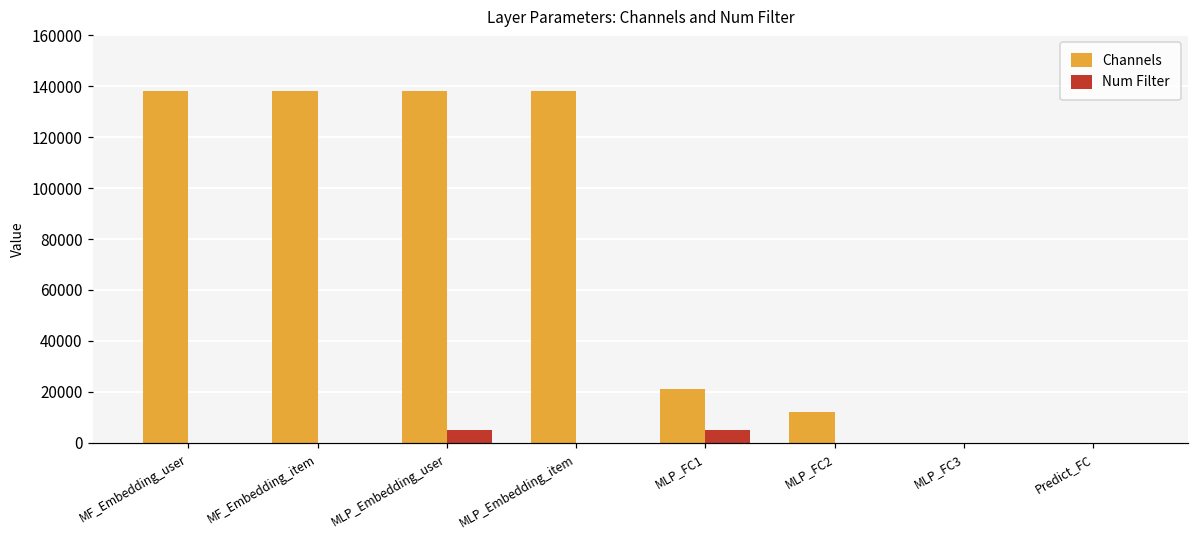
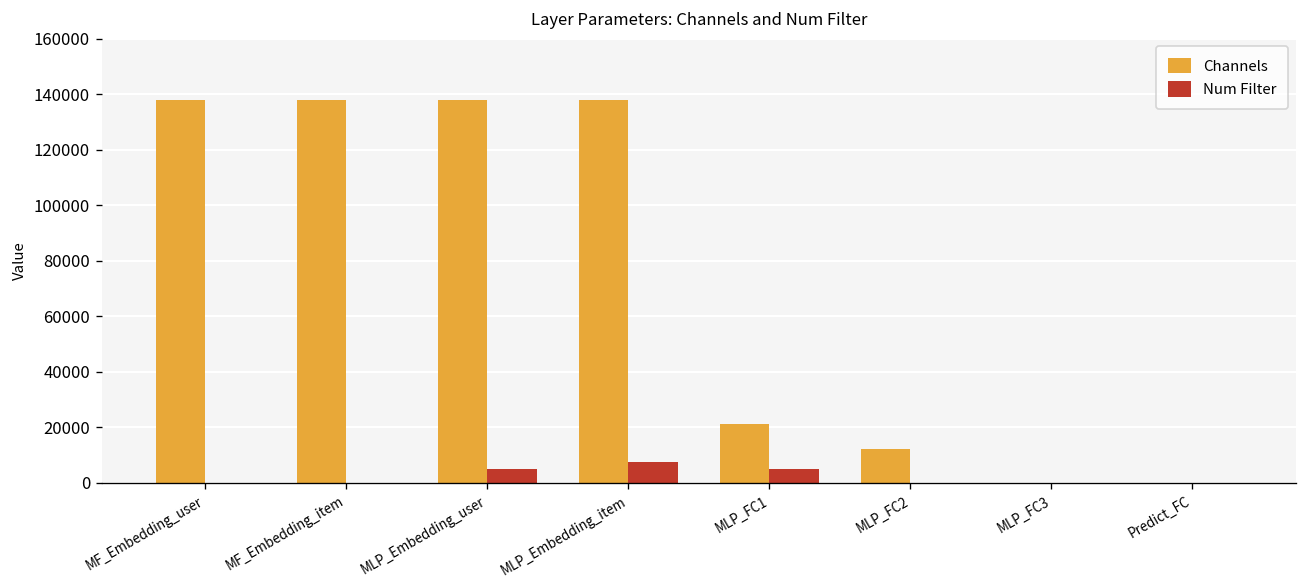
Num Filter, MLP_Embedding_item: 0 -> 7000
